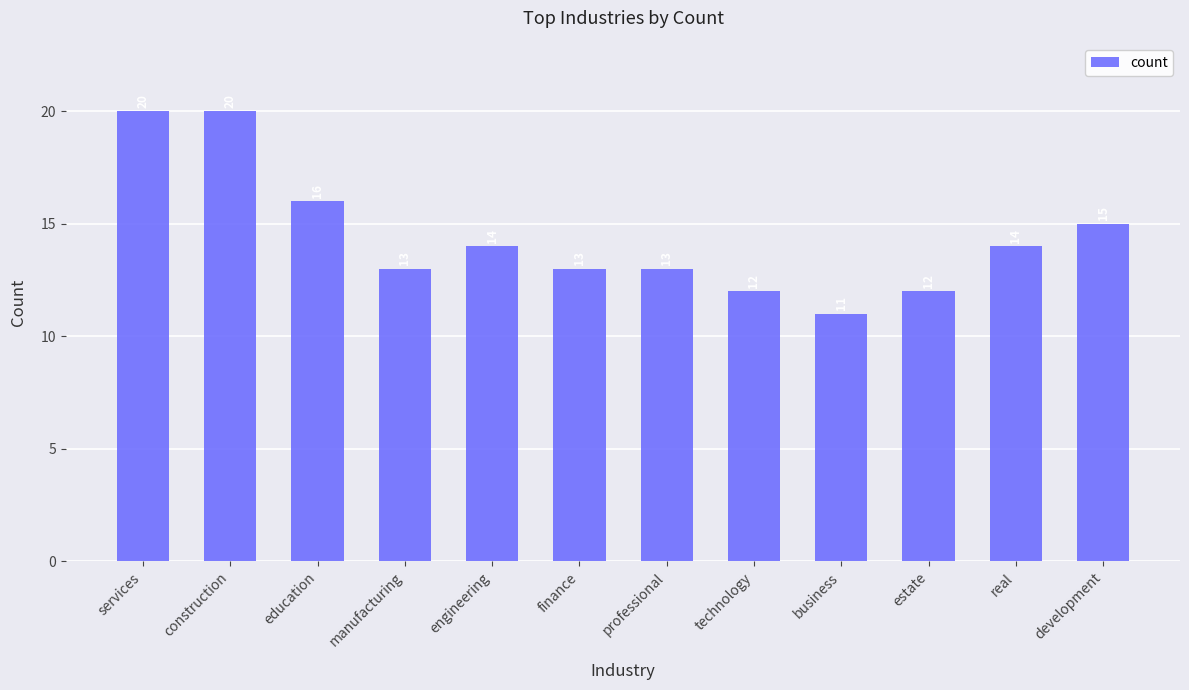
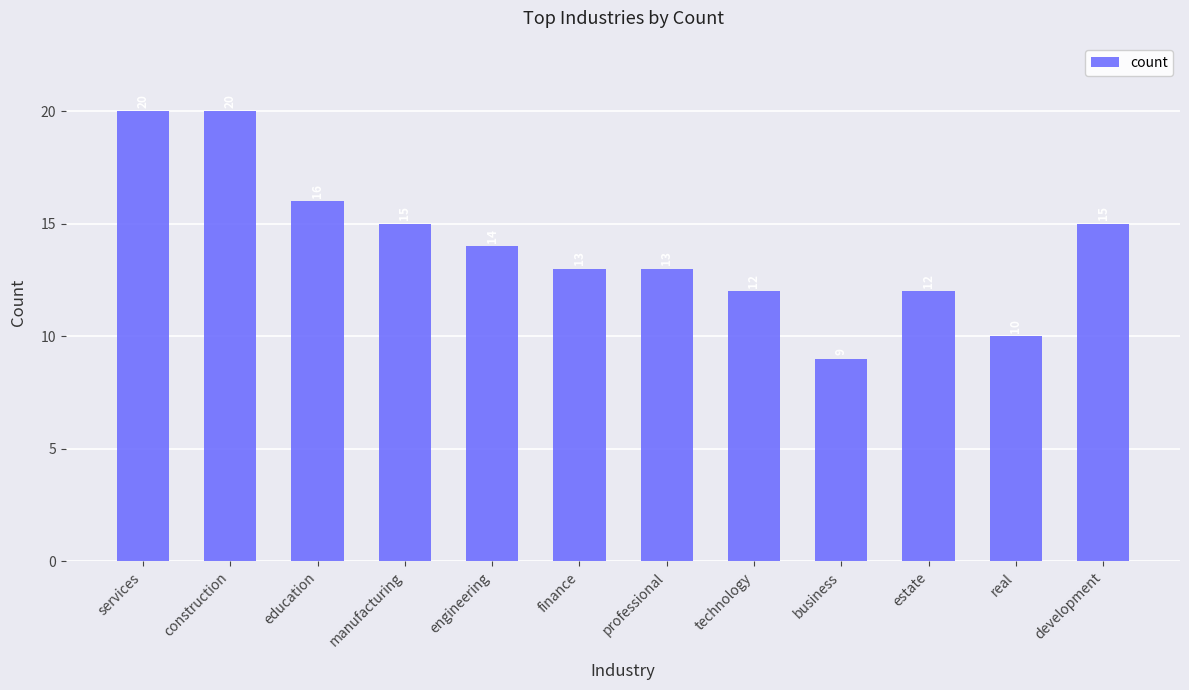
manufacturing: 13 -> 15
business: 11 -> 9
real: 14 -> 10
